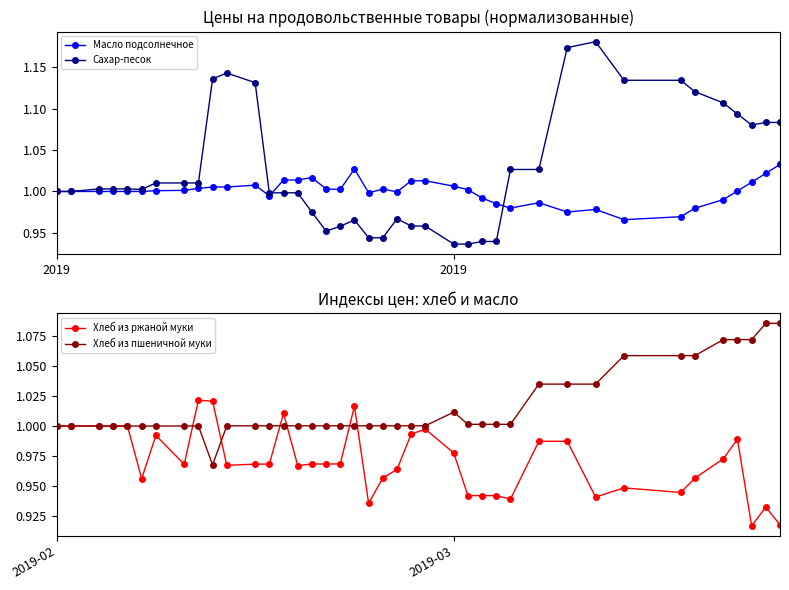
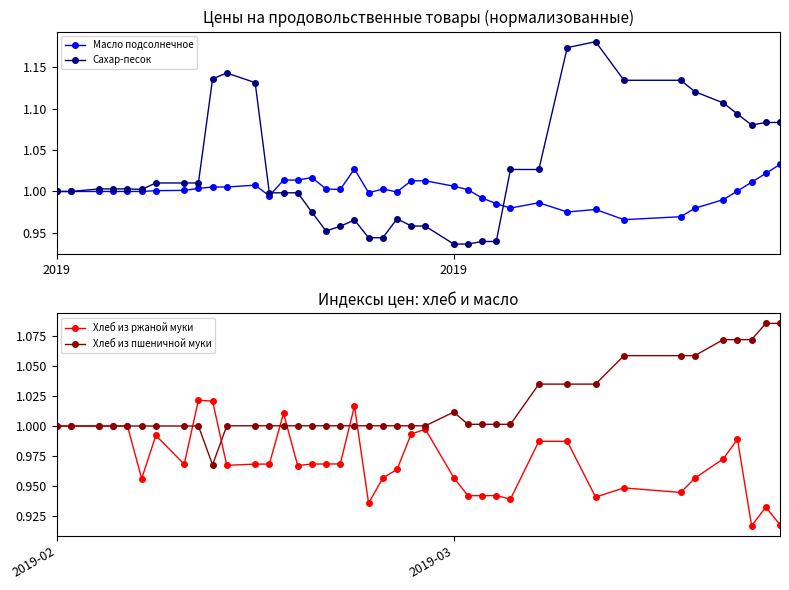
Индексы цен: хлеб и масло, Хлеб из ржаной муки, 2019-03: 0.978 -> 0.957
